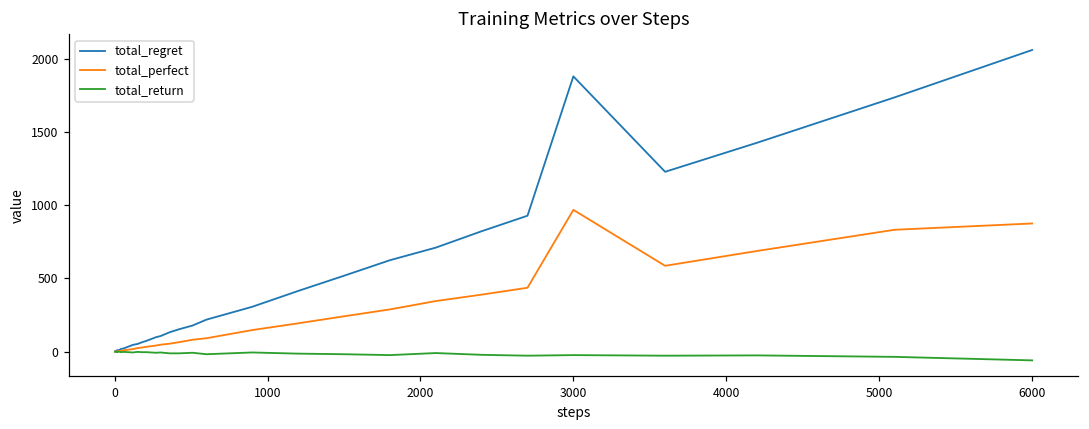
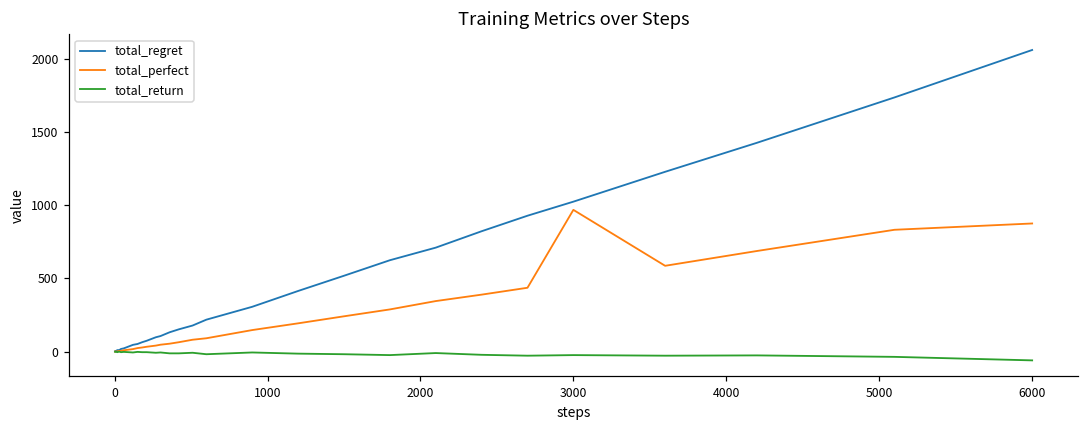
total_regret, 3000: 1880 -> 1020
